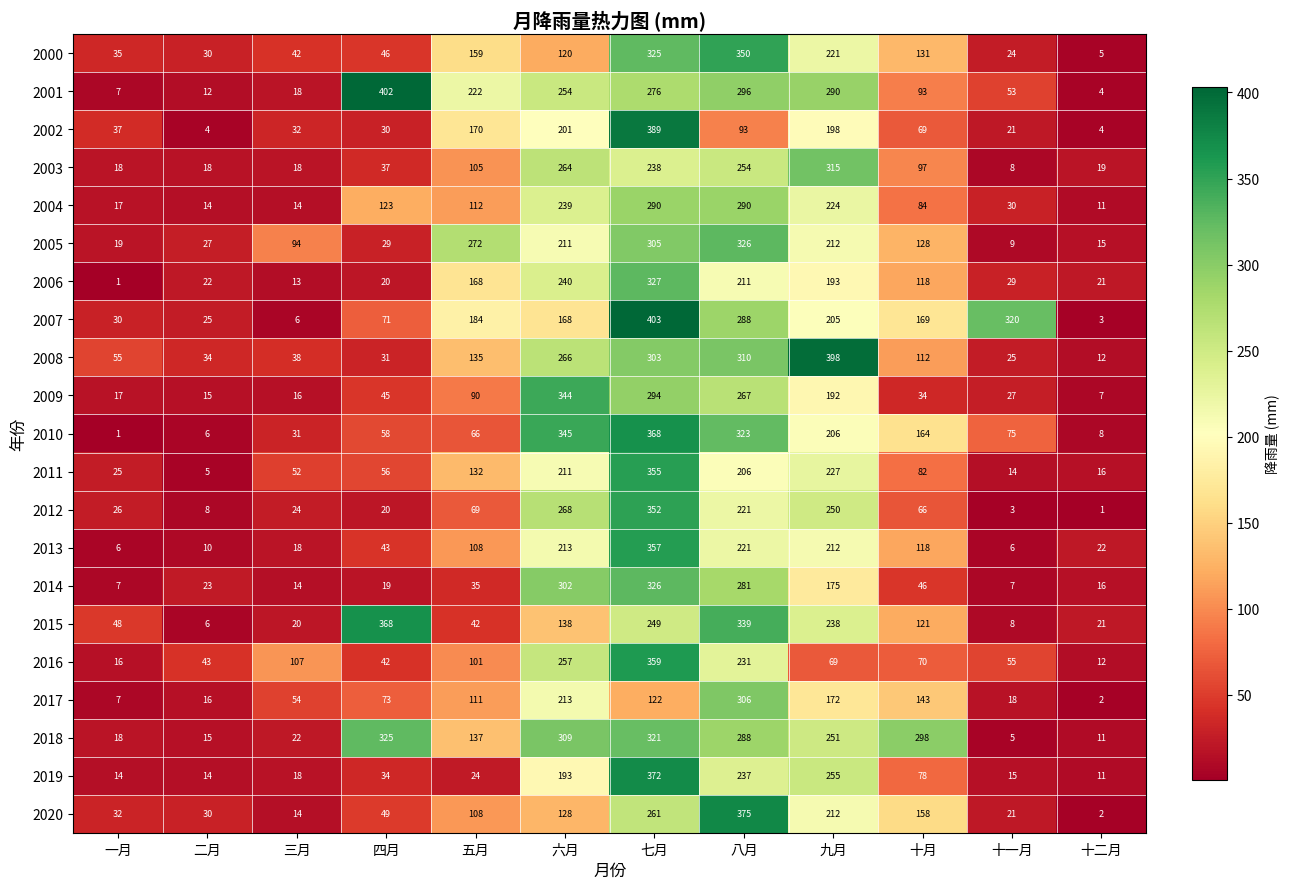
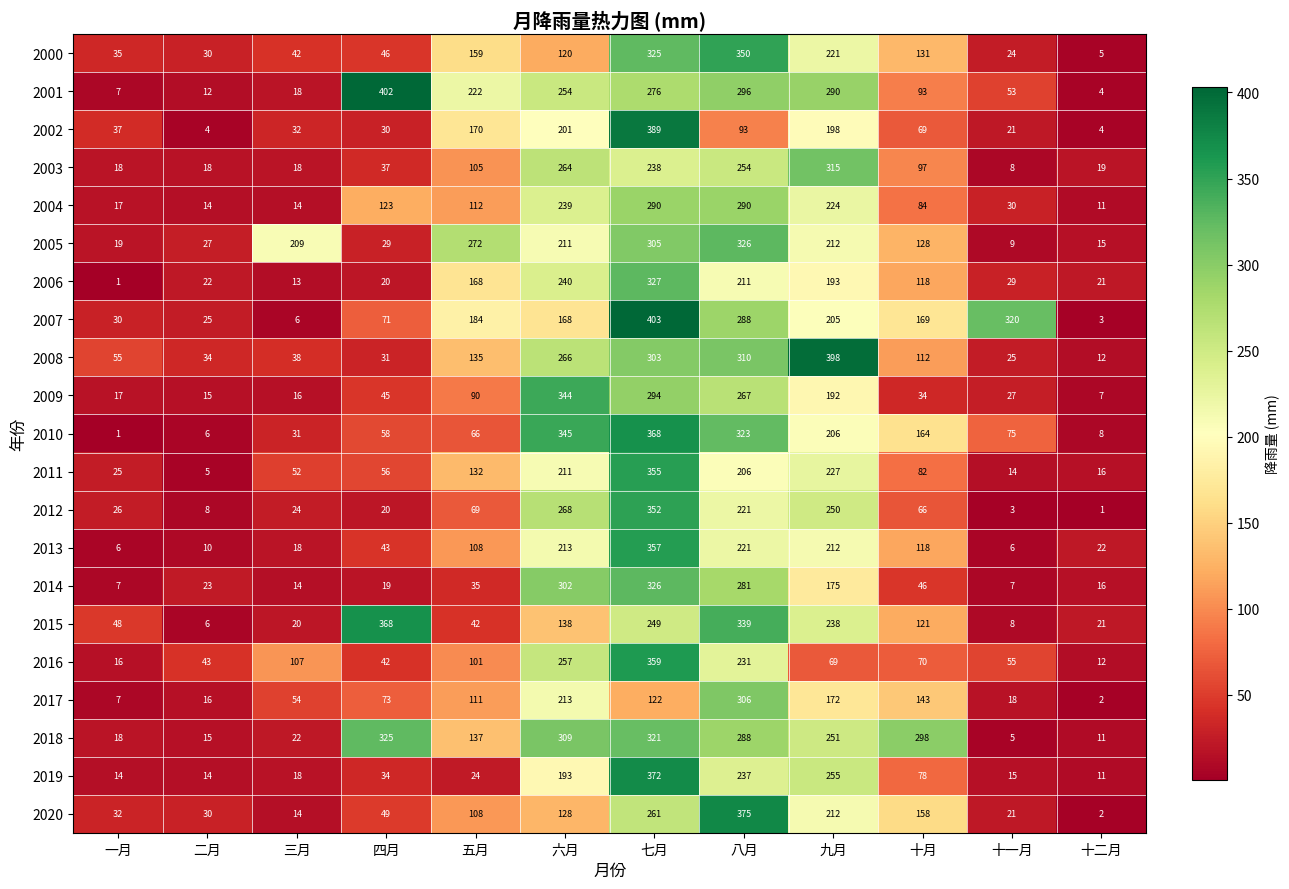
2005, 三月: 94 -> 209
